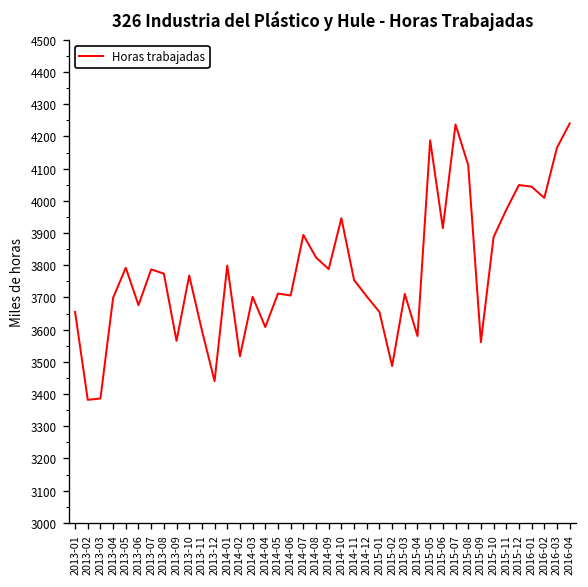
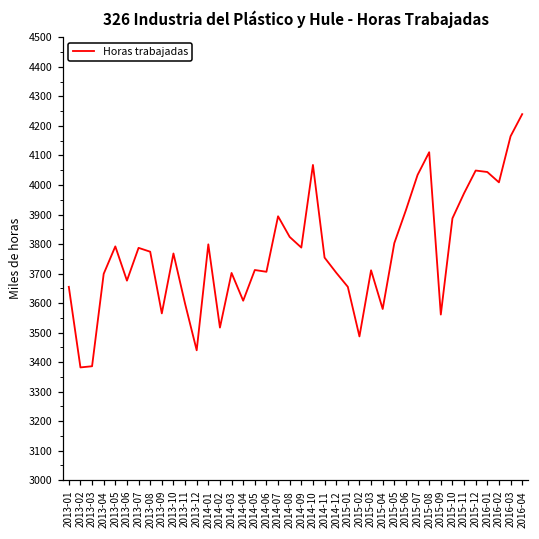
2014-10: 3950 -> 4070
2015-05: 4190 -> 3800
2015-07: 4240 -> 4030
